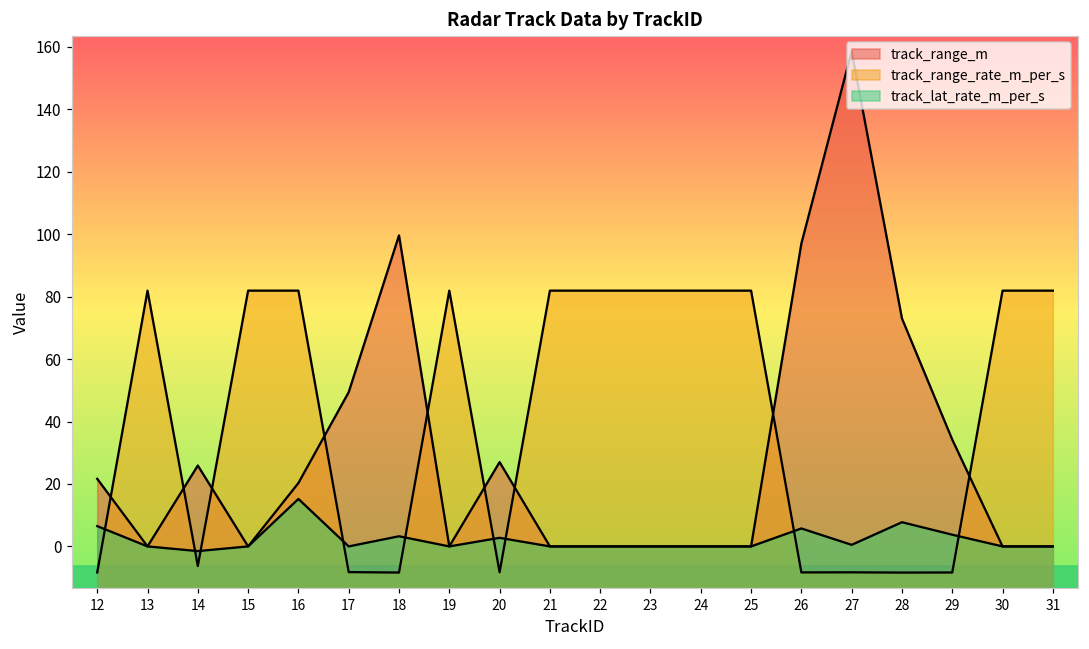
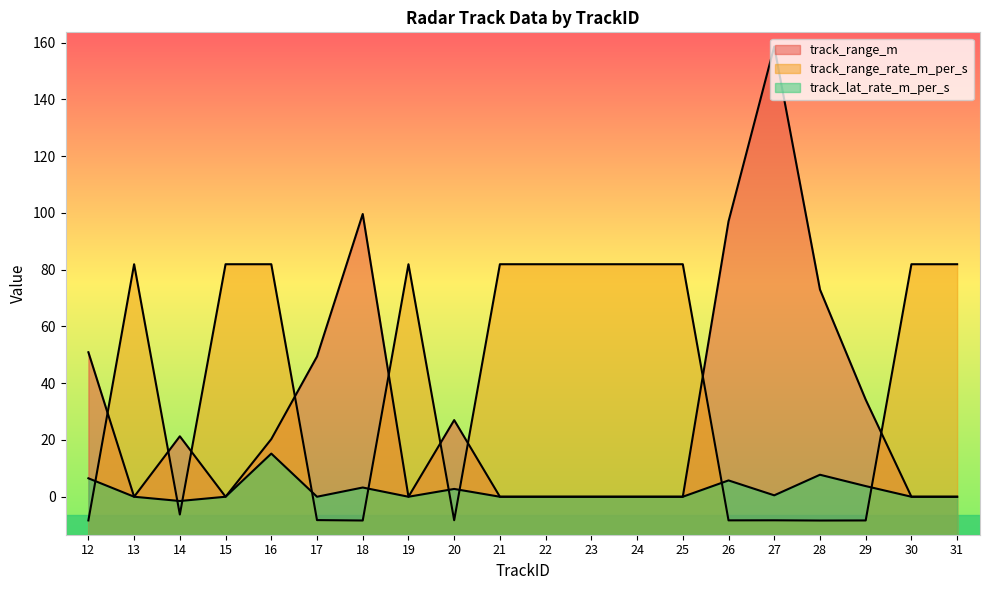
track_range_m, 12: 22 -> 51
track_range_m, 14: 26 -> 21
